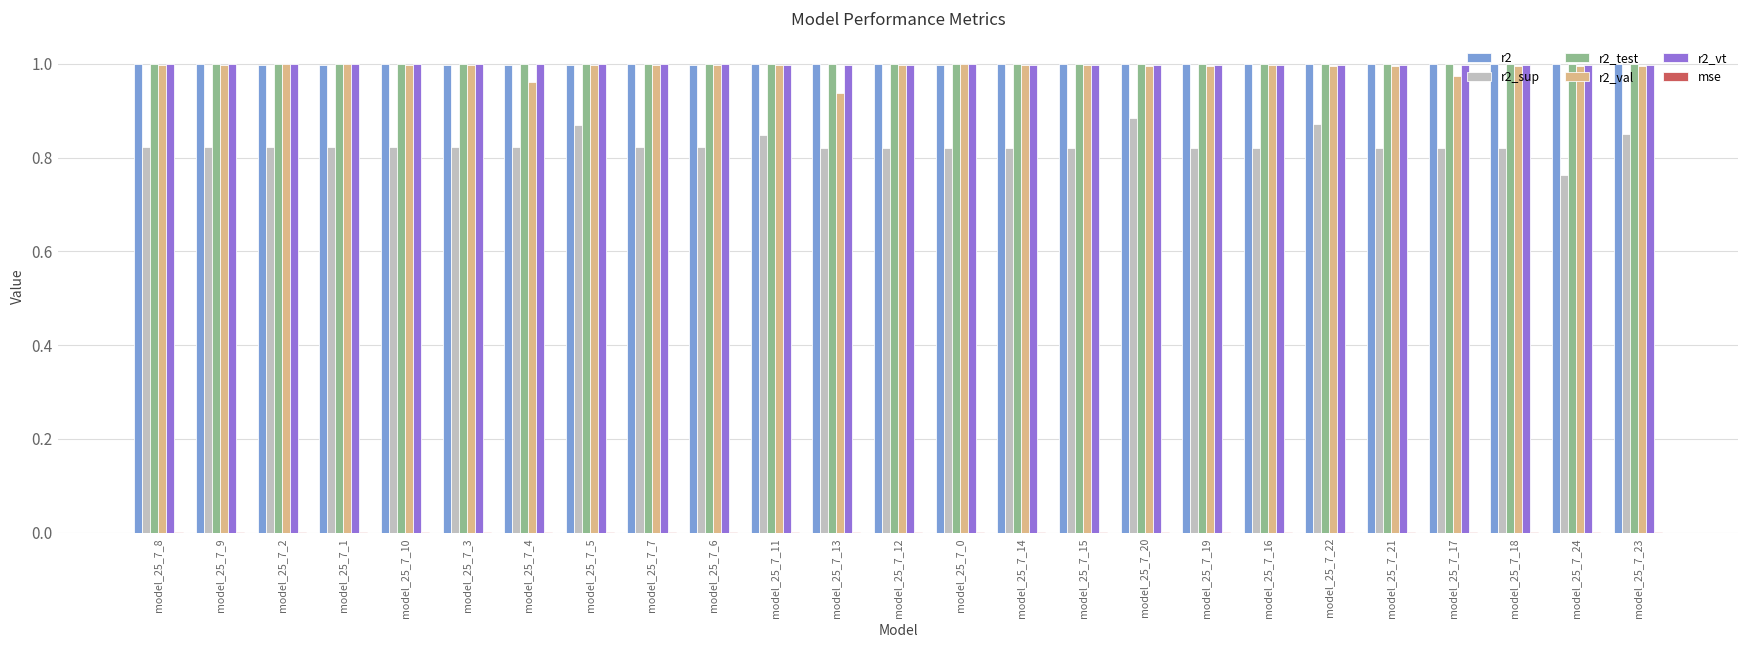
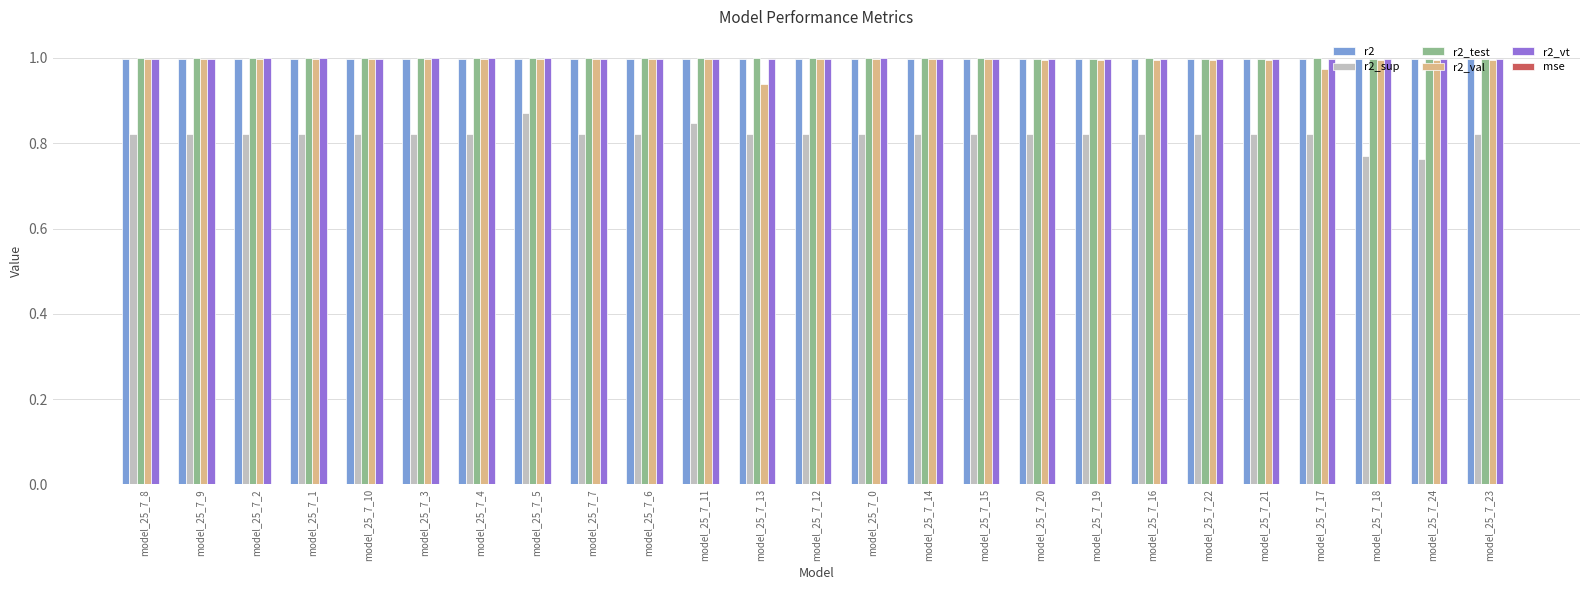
r2_val, model_25_7_4: 0.96 -> 1.00
r2_sup, model_25_7_20: 0.88 -> 0.82
r2_sup, model_25_7_22: 0.87 -> 0.82
r2_sup, model_25_7_18: 0.82 -> 0.77
r2_sup, model_25_7_23: 0.85 -> 0.82
